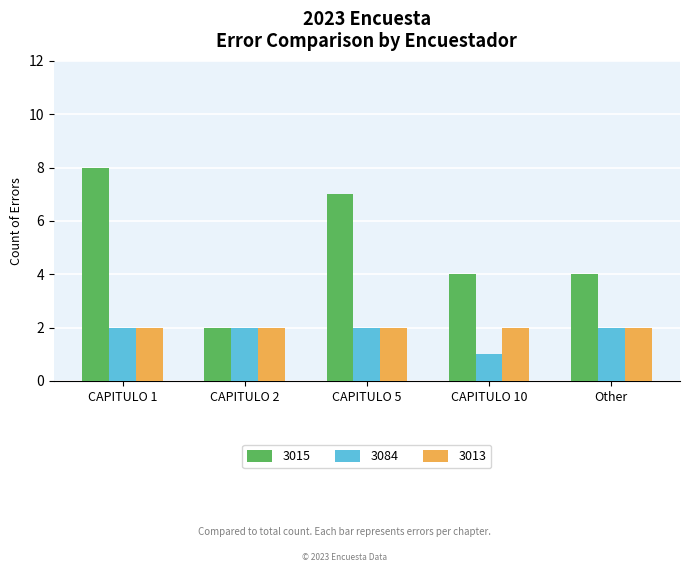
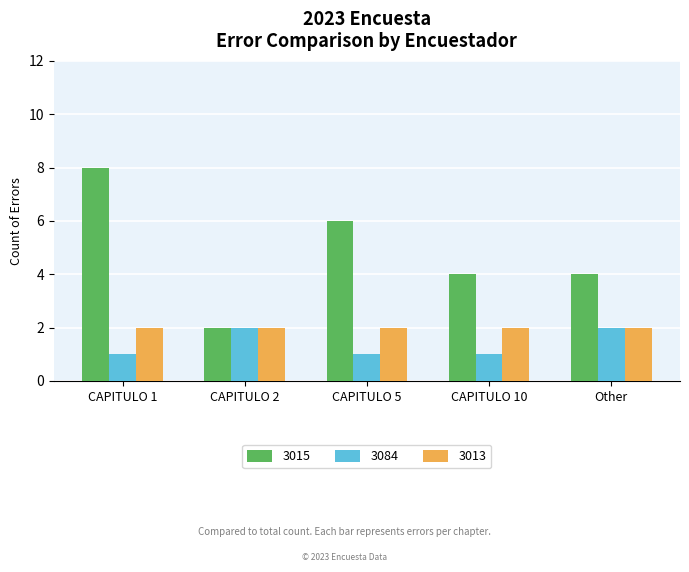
3084, CAPITULO 1: 2 -> 1
3015, CAPITULO 5: 7 -> 6
3084, CAPITULO 5: 2 -> 1
